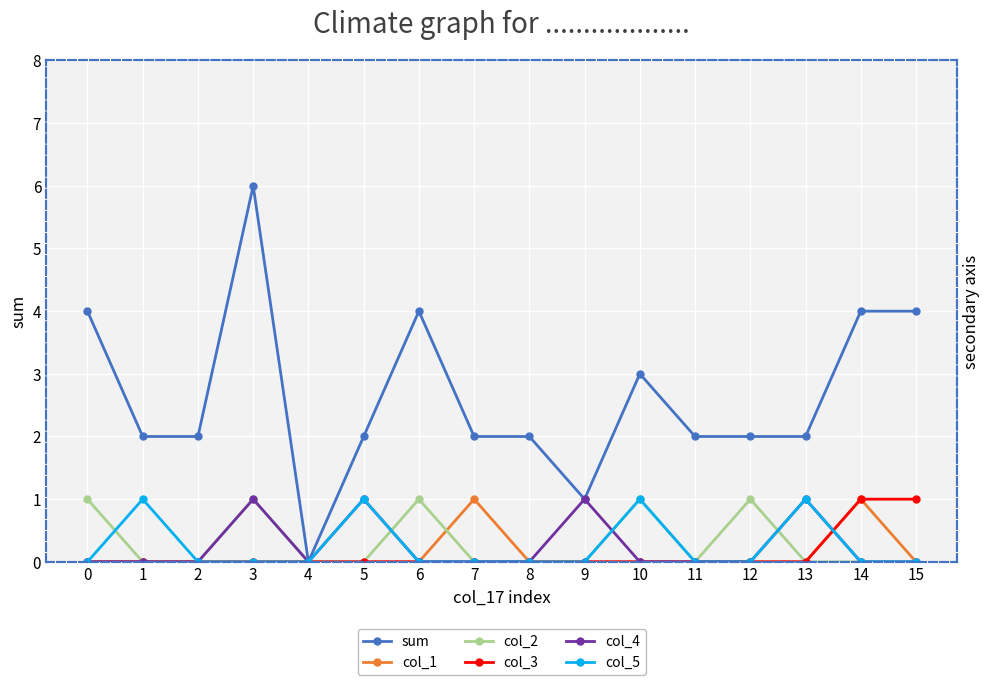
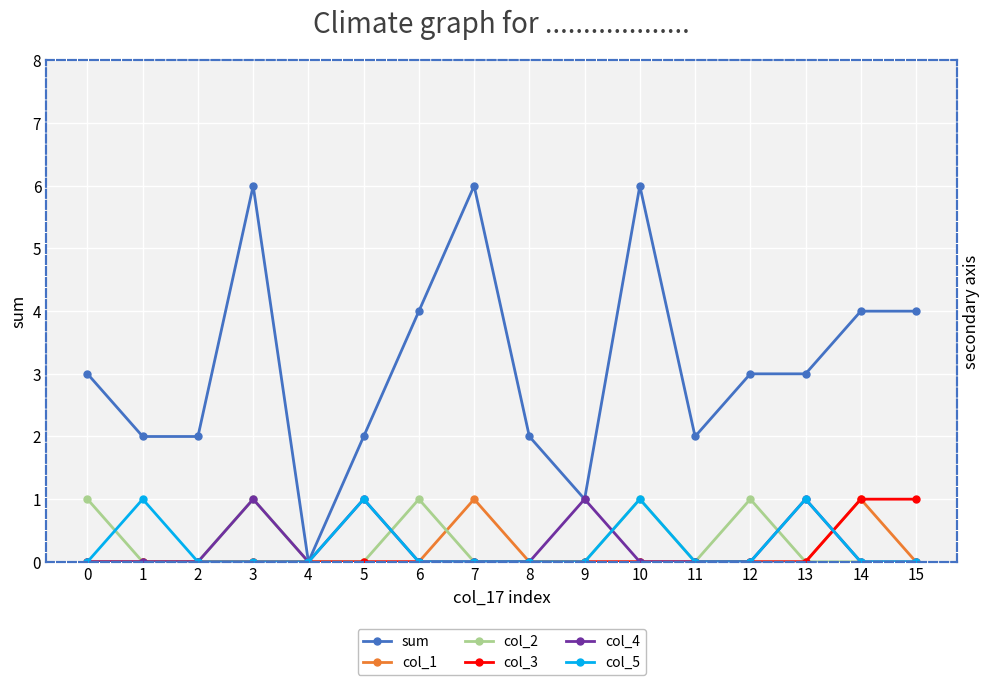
sum, 0: 4 -> 3
sum, 7: 2 -> 6
sum, 10: 3 -> 6
sum, 12: 2 -> 3
sum, 13: 2 -> 3
